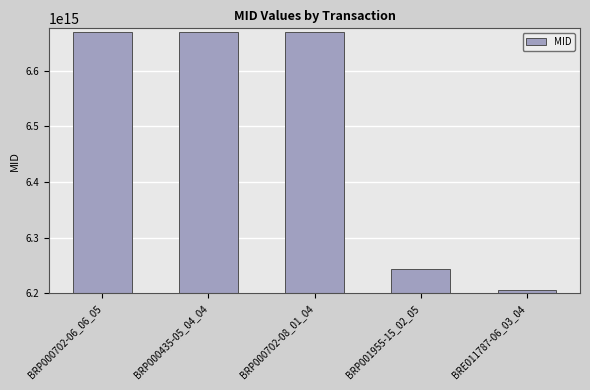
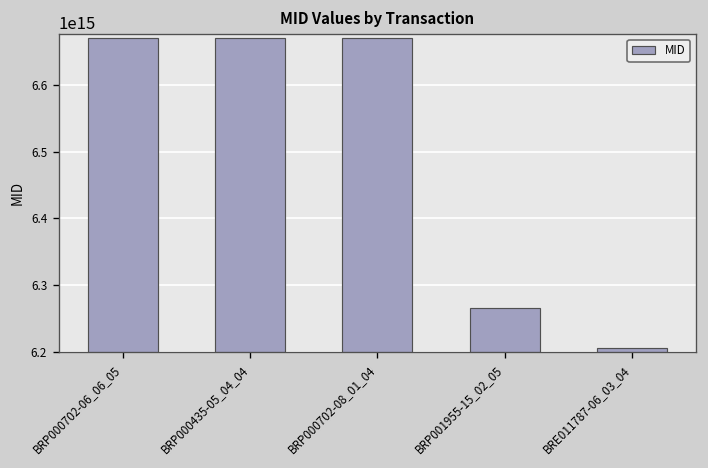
BRP001955-15_02_05: 6240000000000000 -> 6270000000000000
